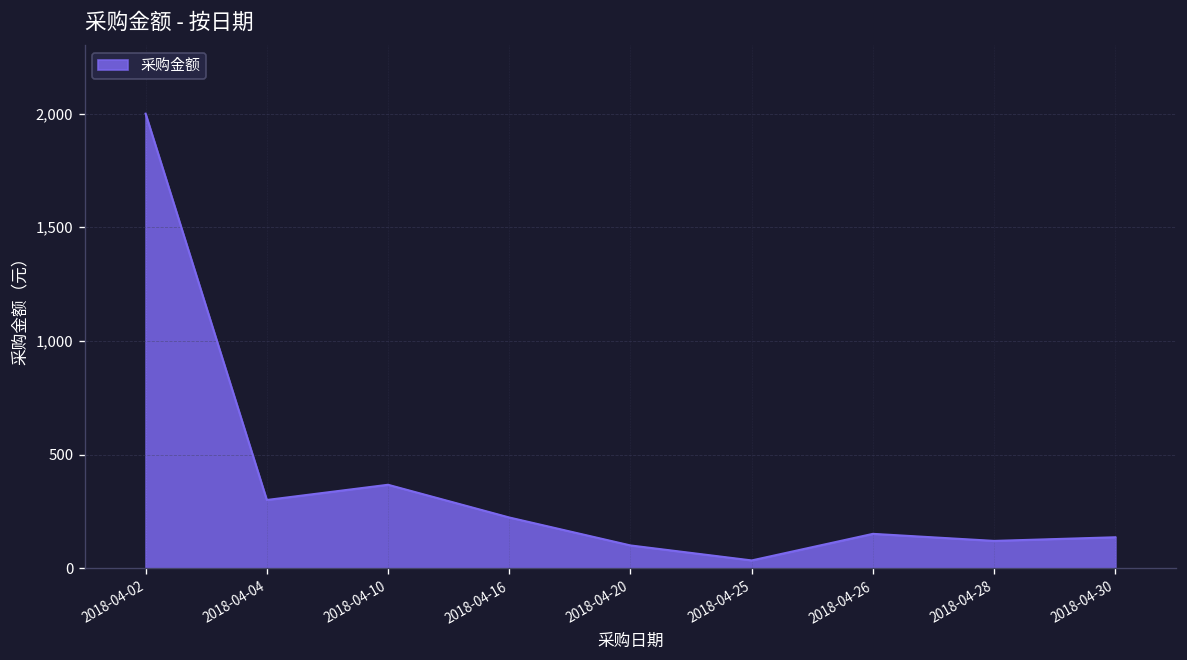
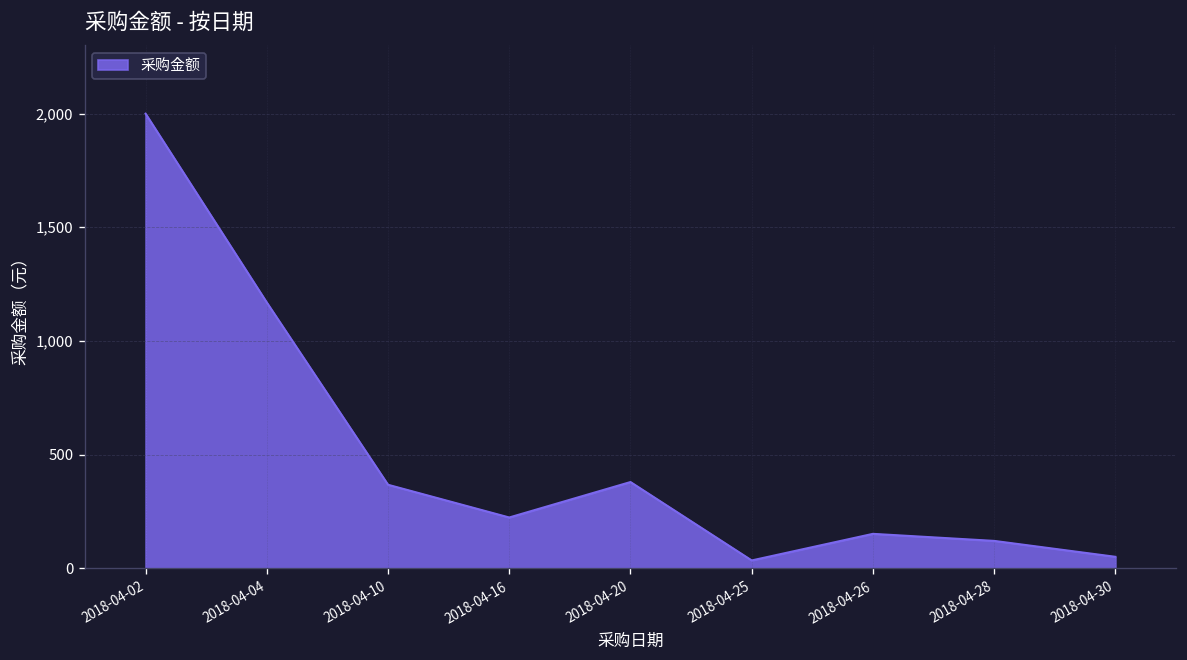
2018-04-04: 300 -> 1,170
2018-04-20: 100 -> 380
2018-04-30: 140 -> 50
